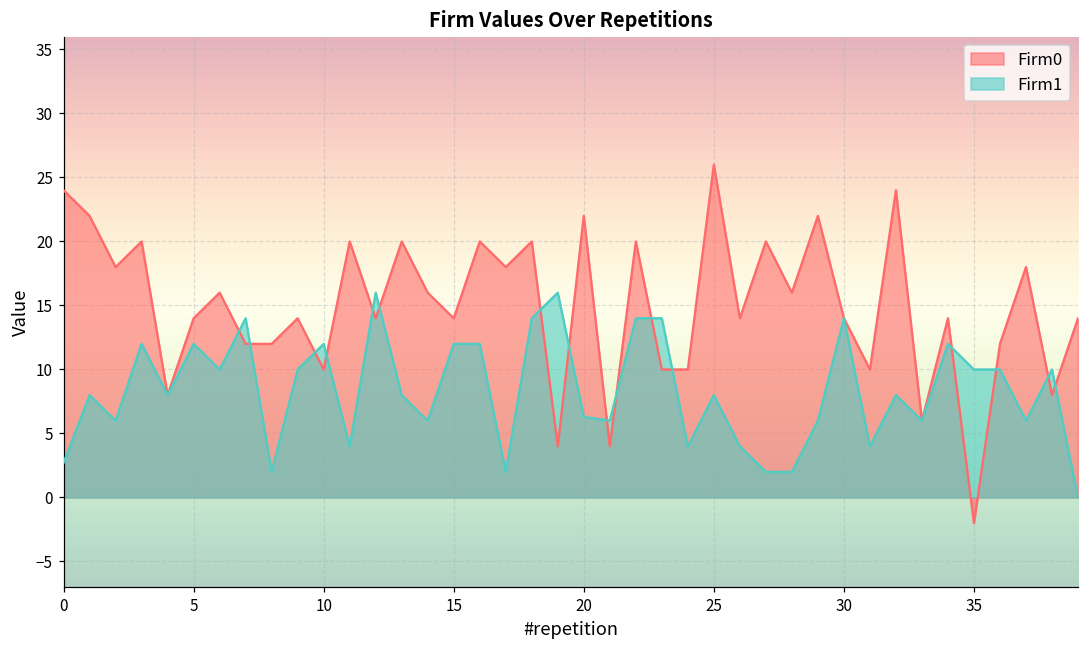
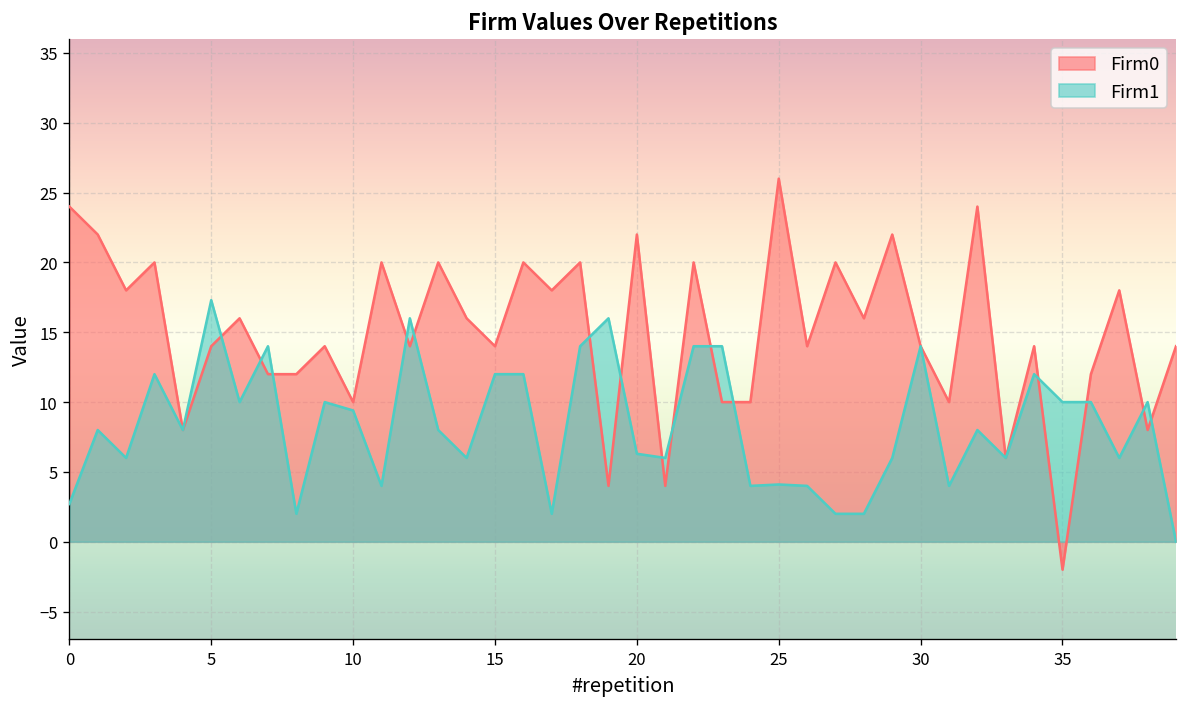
Firm1, 5: 12.0 -> 17.3
Firm1, 10: 12.0 -> 9.4
Firm1, 25: 8.0 -> 4.1
